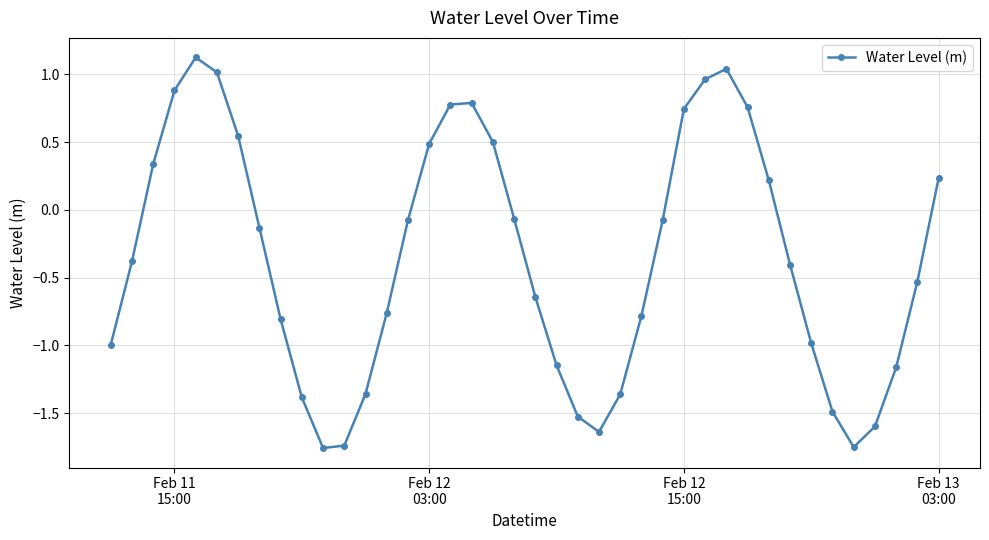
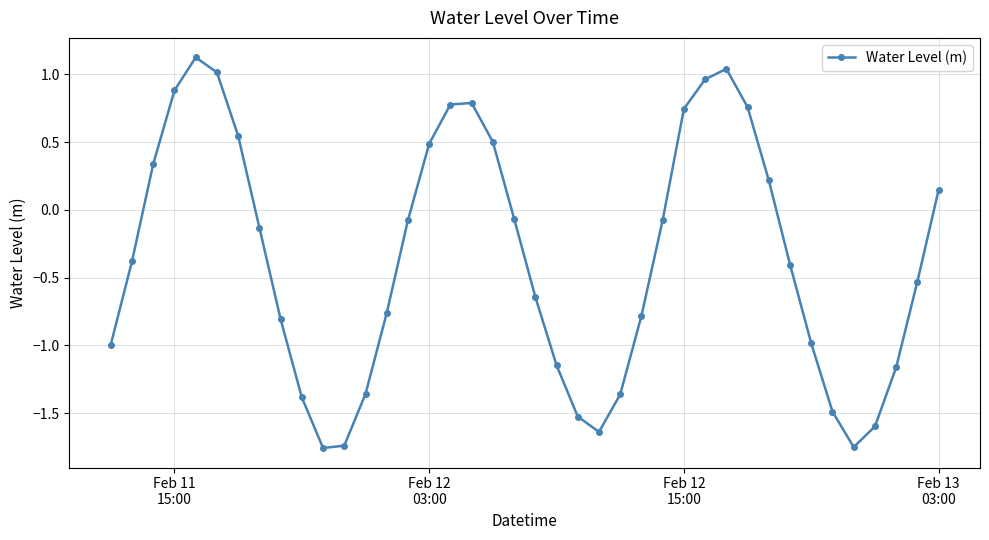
Feb 13 03:00: 0.23 -> 0.15
